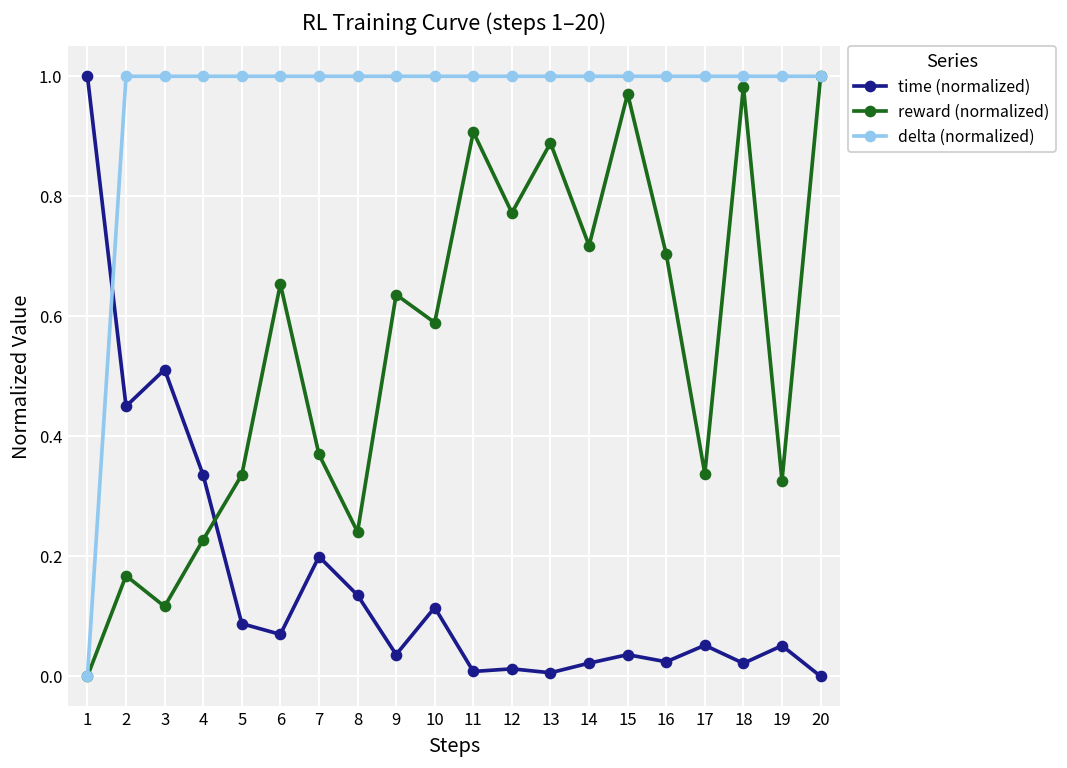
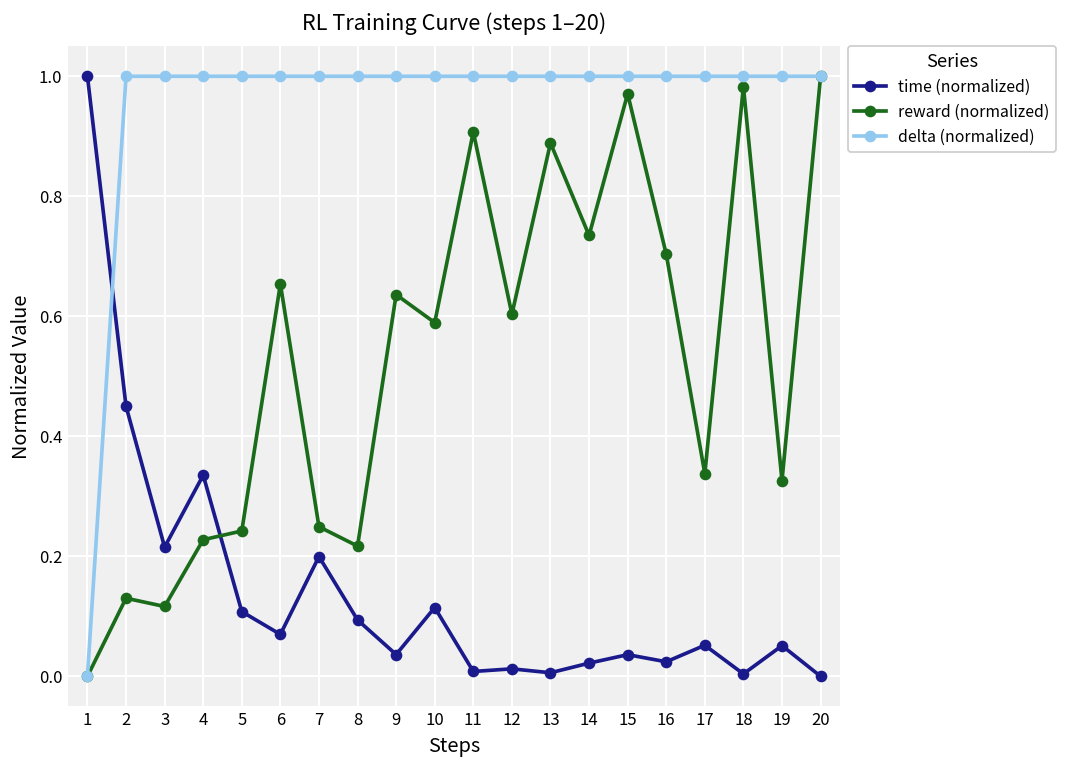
reward (normalized), 2: 0.17 -> 0.13
time (normalized), 3: 0.51 -> 0.22
time (normalized), 5: 0.09 -> 0.11
reward (normalized), 5: 0.34 -> 0.24
reward (normalized), 7: 0.37 -> 0.25
time (normalized), 8: 0.14 -> 0.09
reward (normalized), 8: 0.24 -> 0.22
reward (normalized), 12: 0.77 -> 0.60
reward (normalized), 14: 0.72 -> 0.73
time (normalized), 18: 0.02 -> 0.00
